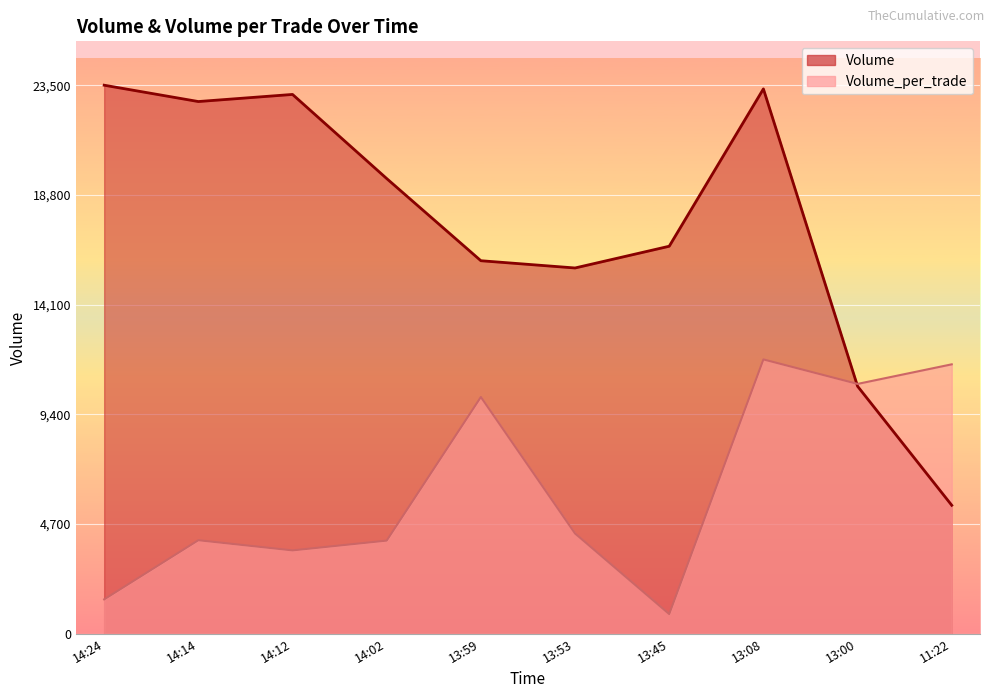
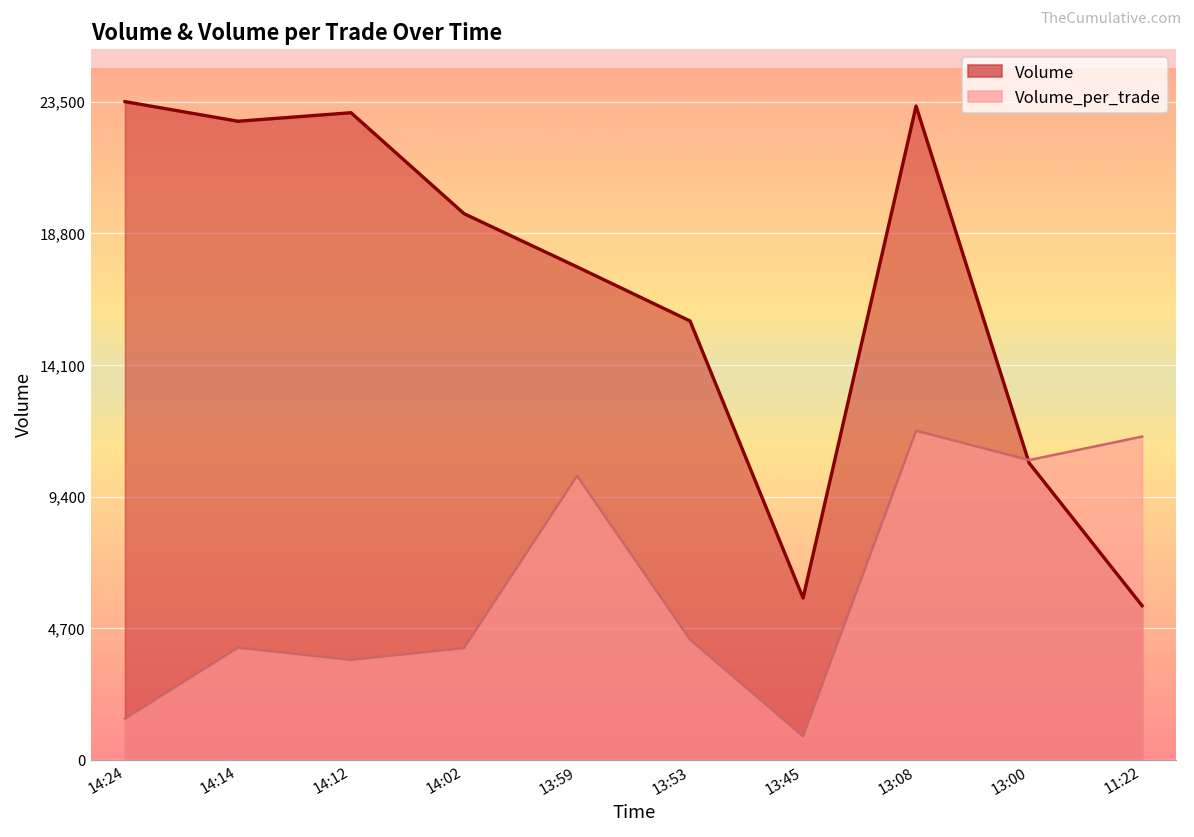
Volume, 13:59: 16,000 -> 17,600
Volume, 13:45: 16,600 -> 5,800
